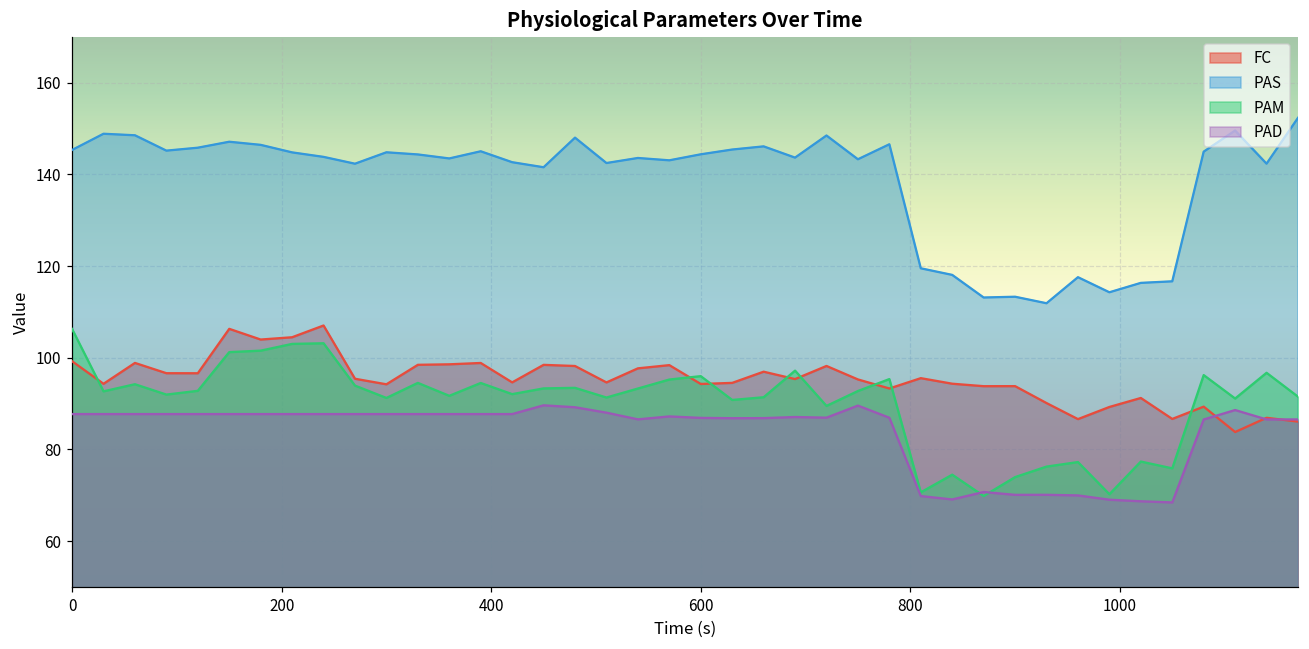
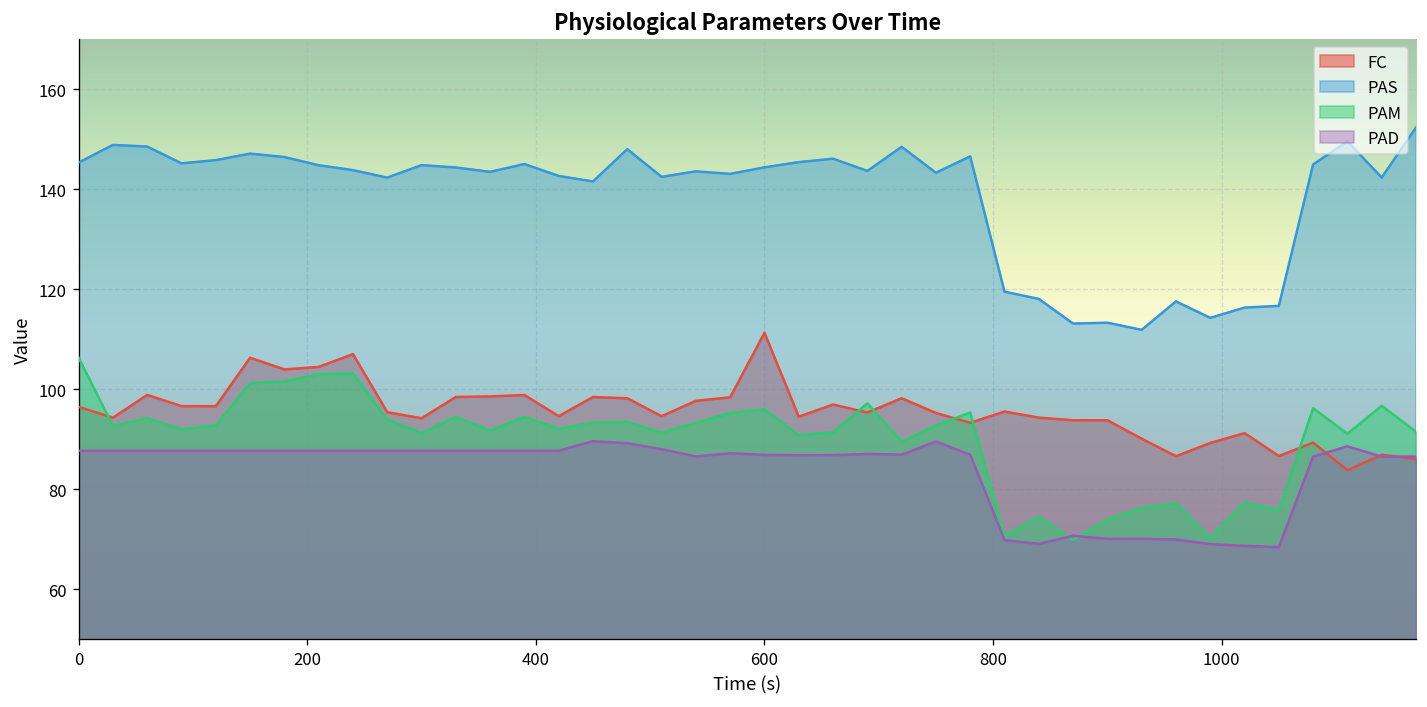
FC, 0: 99 -> 96
FC, 600: 94 -> 111
